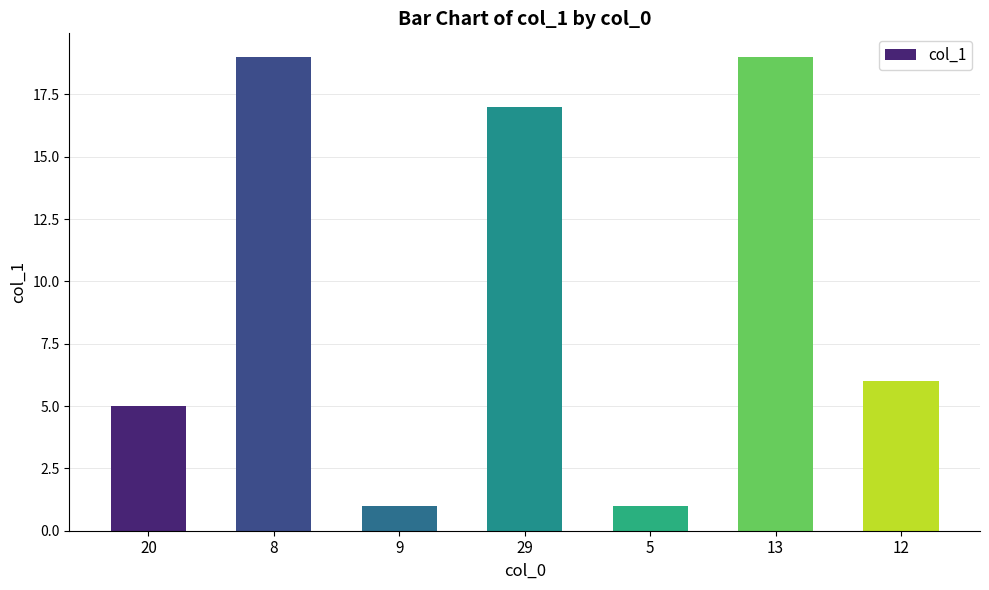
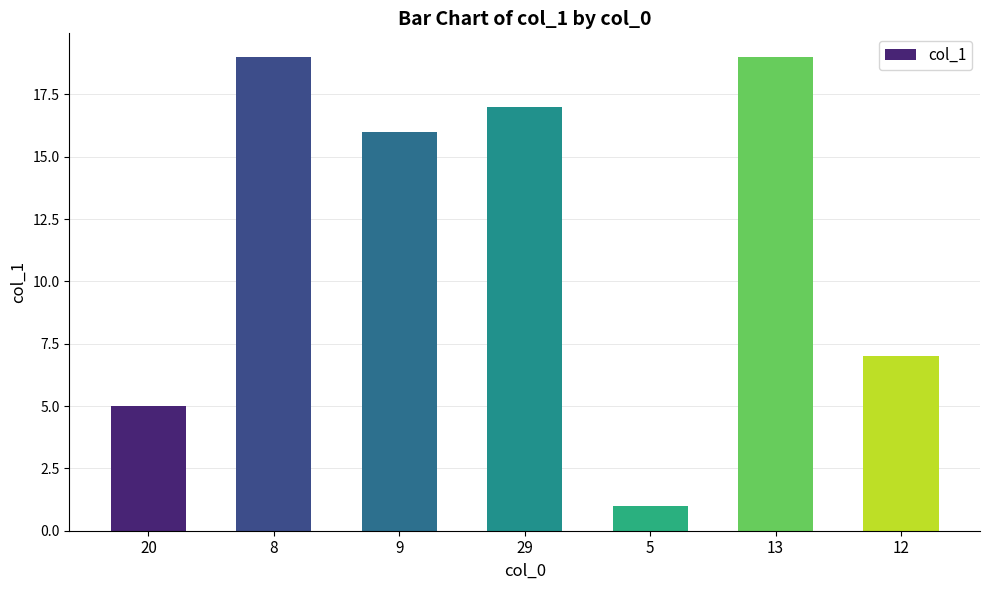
9: 1 -> 16
12: 6 -> 7
